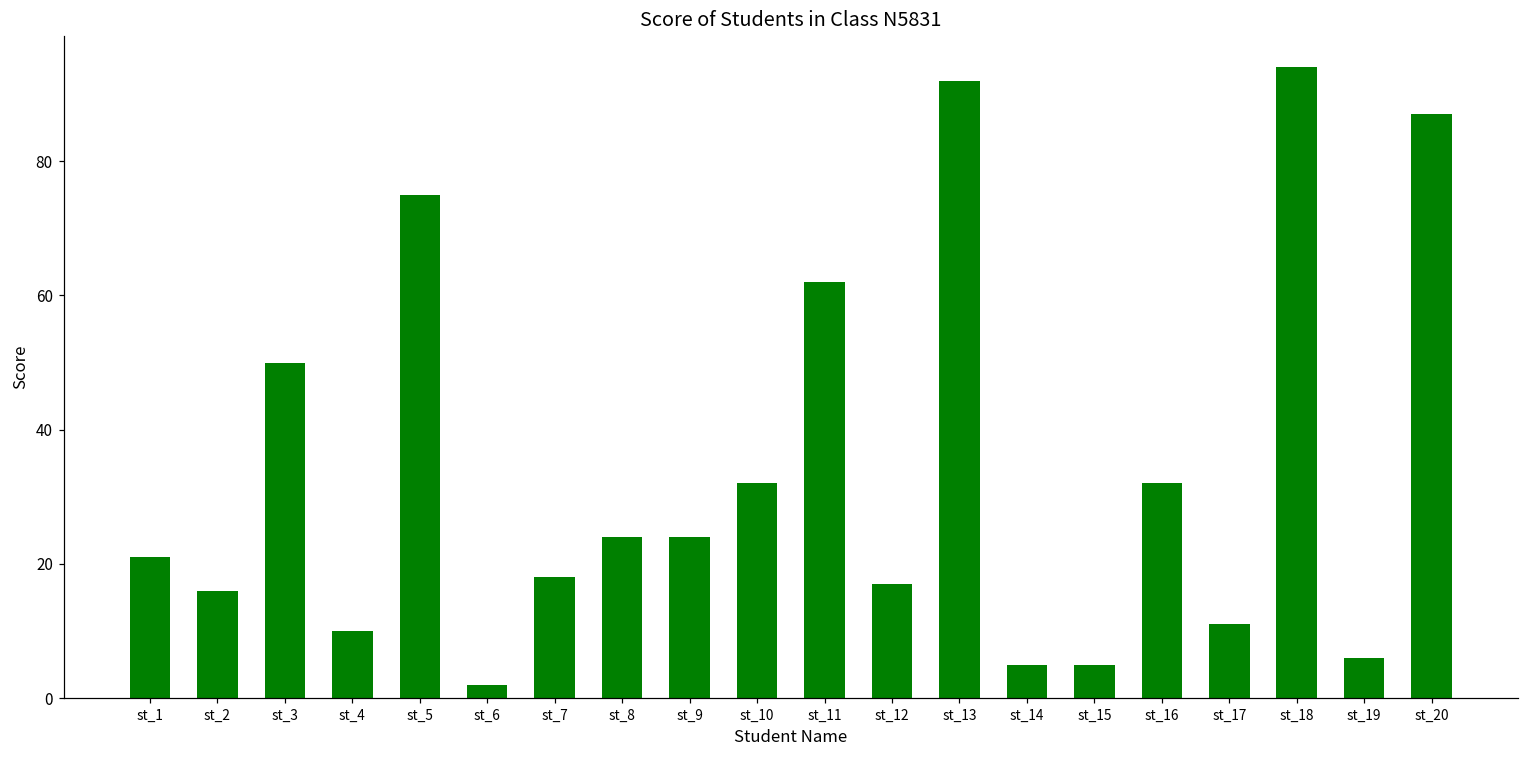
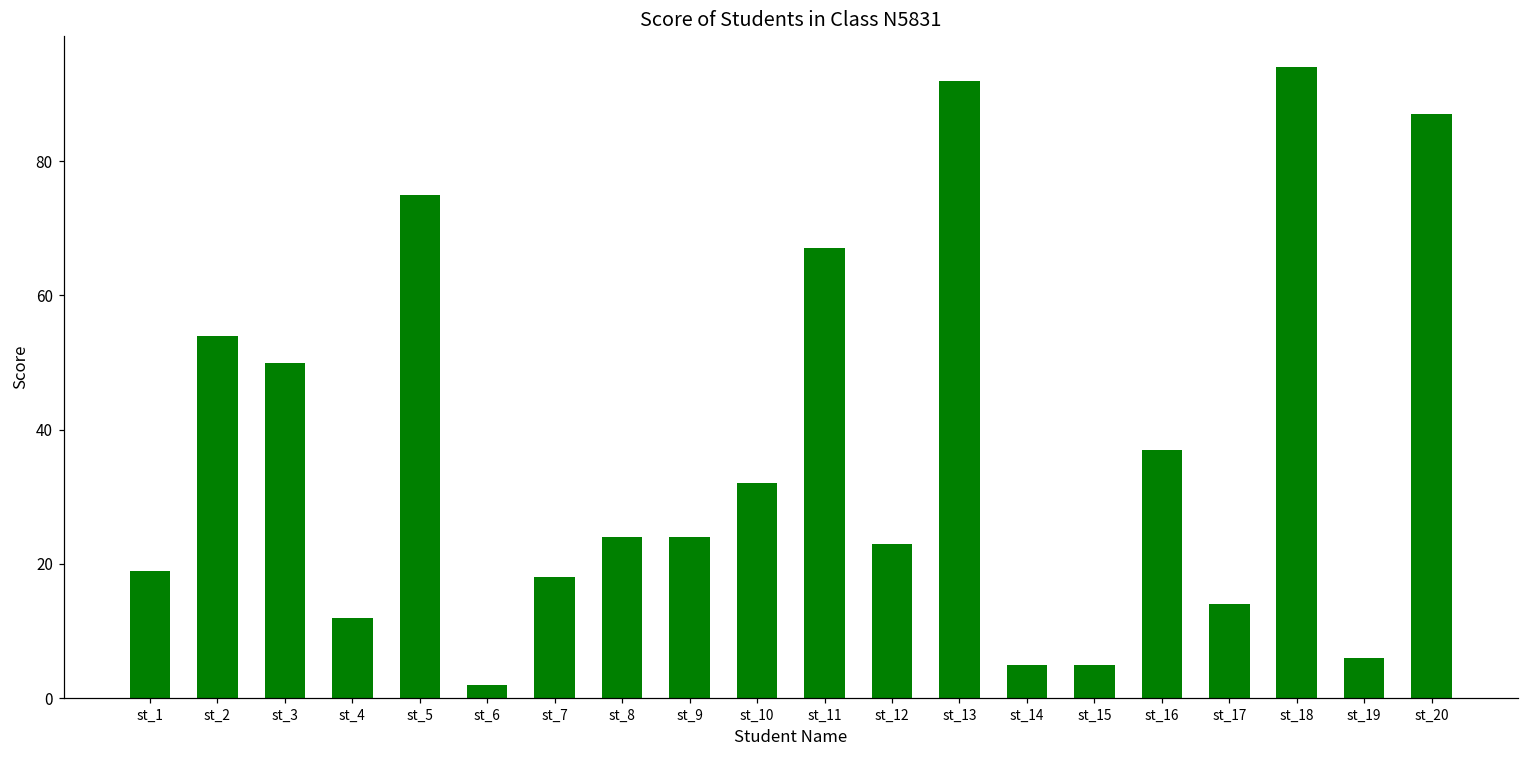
st_1: 21 -> 19
st_2: 16 -> 54
st_4: 10 -> 12
st_11: 62 -> 67
st_12: 17 -> 23
st_16: 32 -> 37
st_17: 11 -> 14
